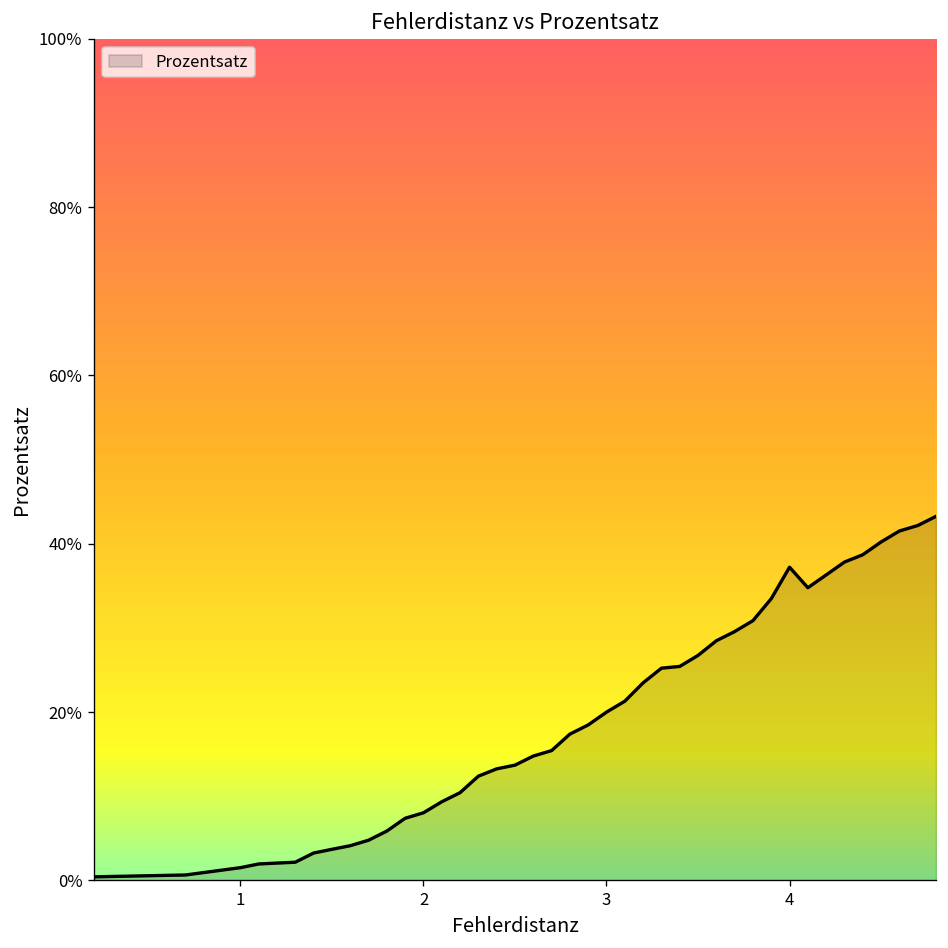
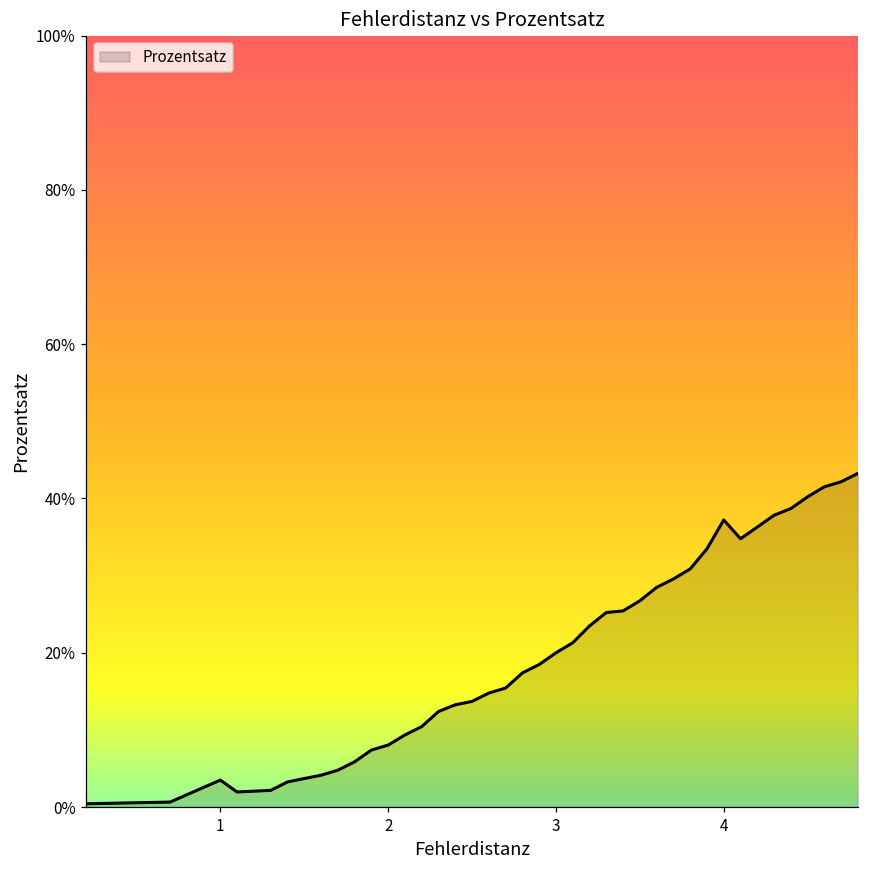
1: 2% -> 4%
